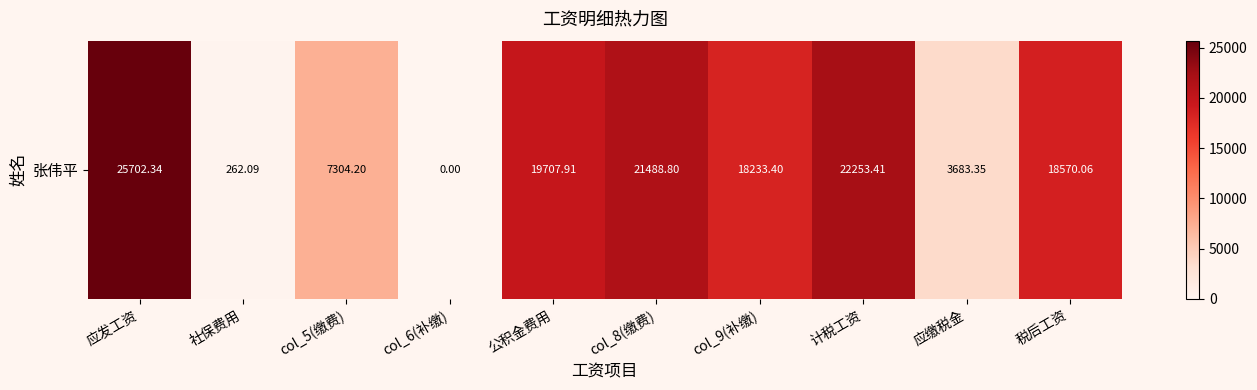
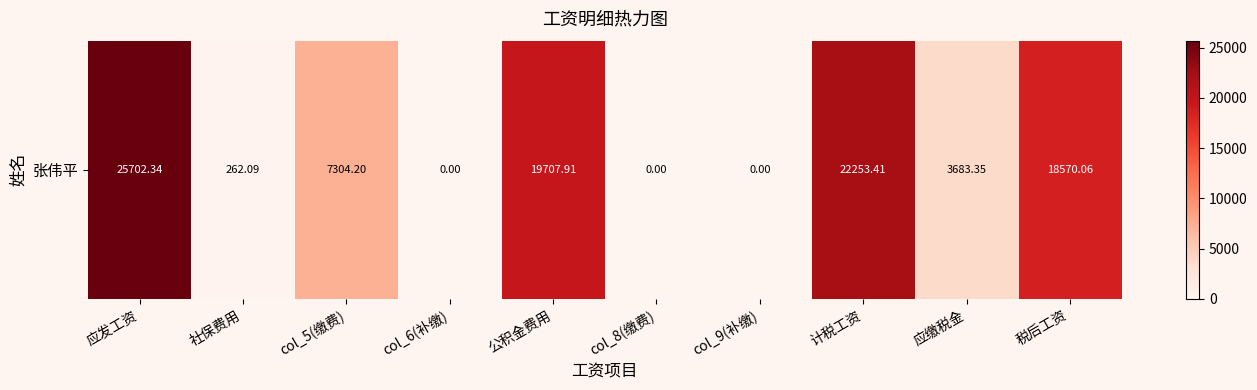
张伟平, col_8(缴费): 21488.80 -> 0.00
张伟平, col_9(补缴): 18233.40 -> 0.00
